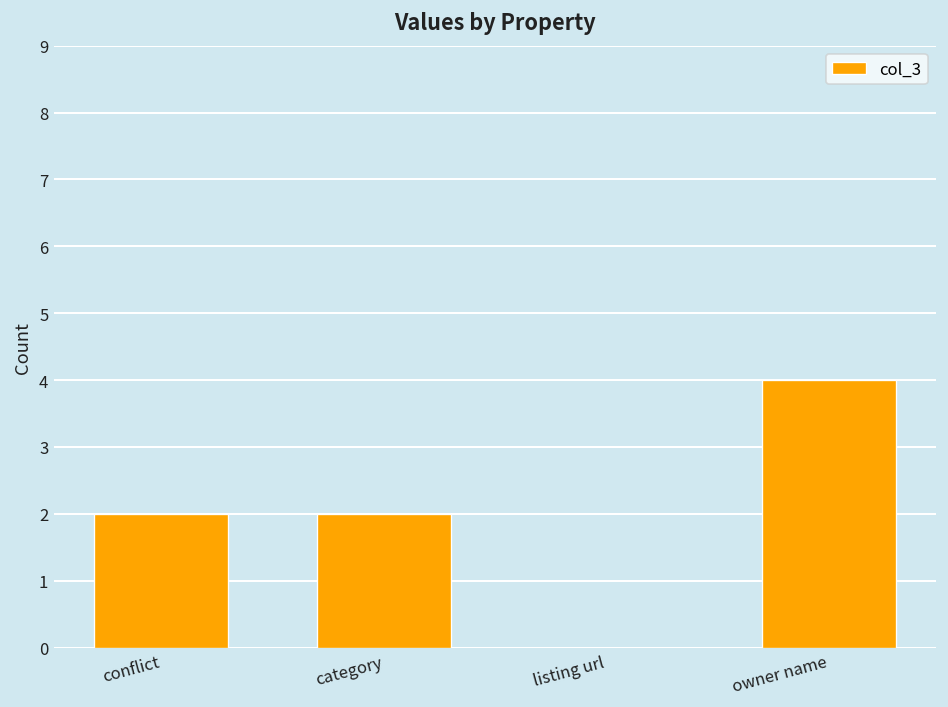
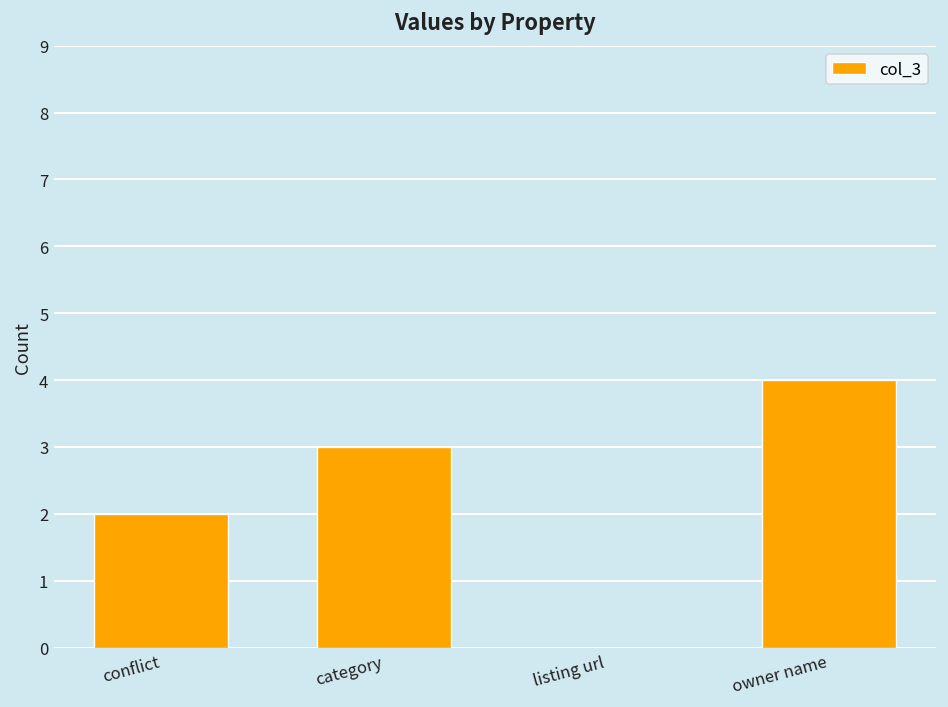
category: 2 -> 3
